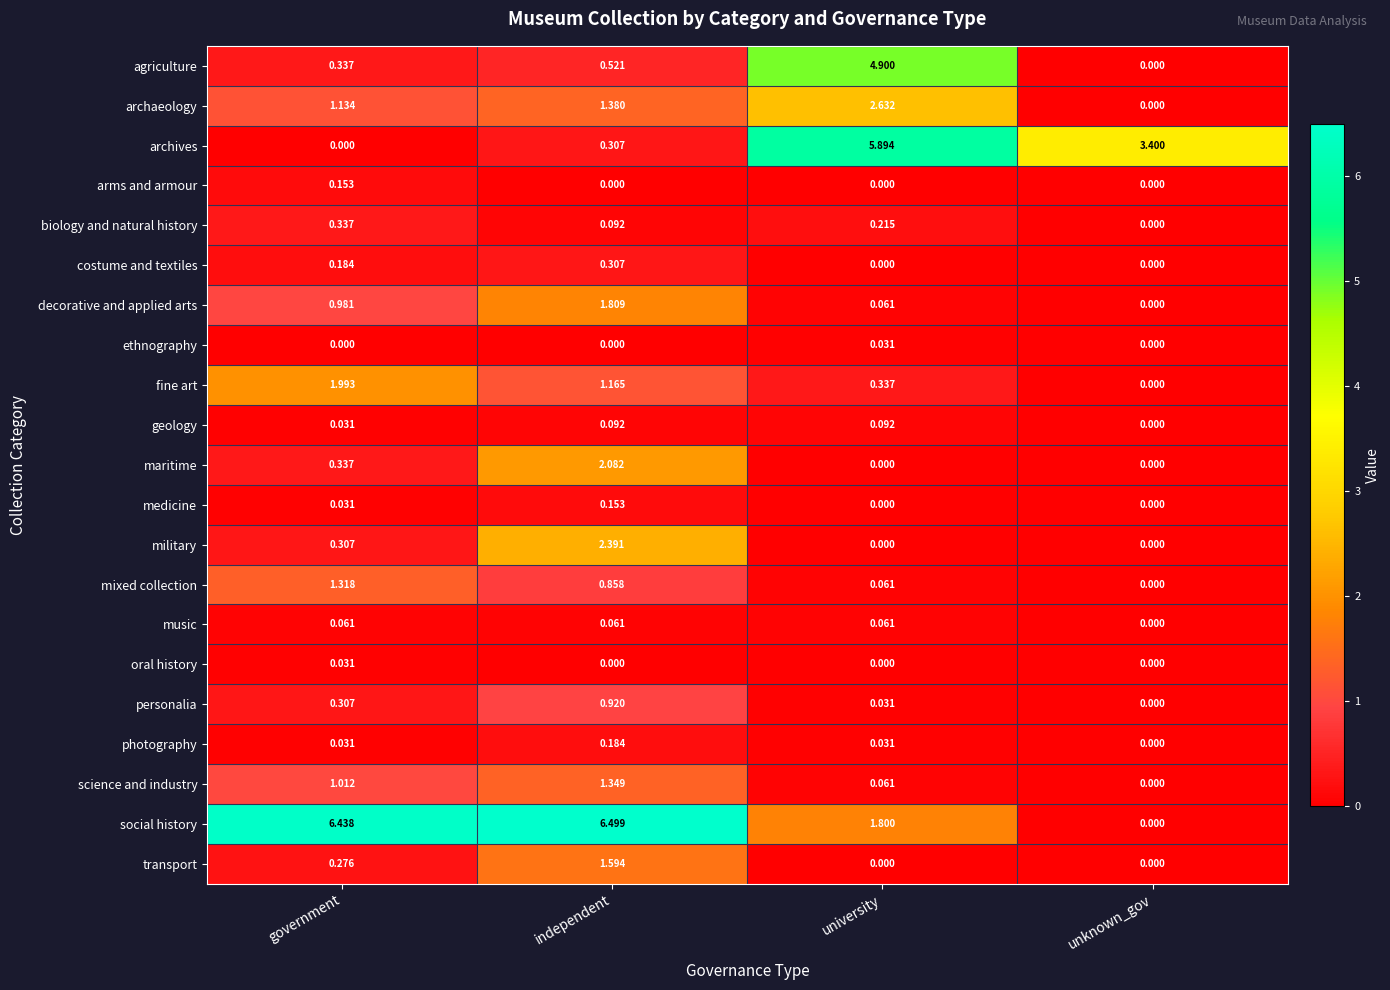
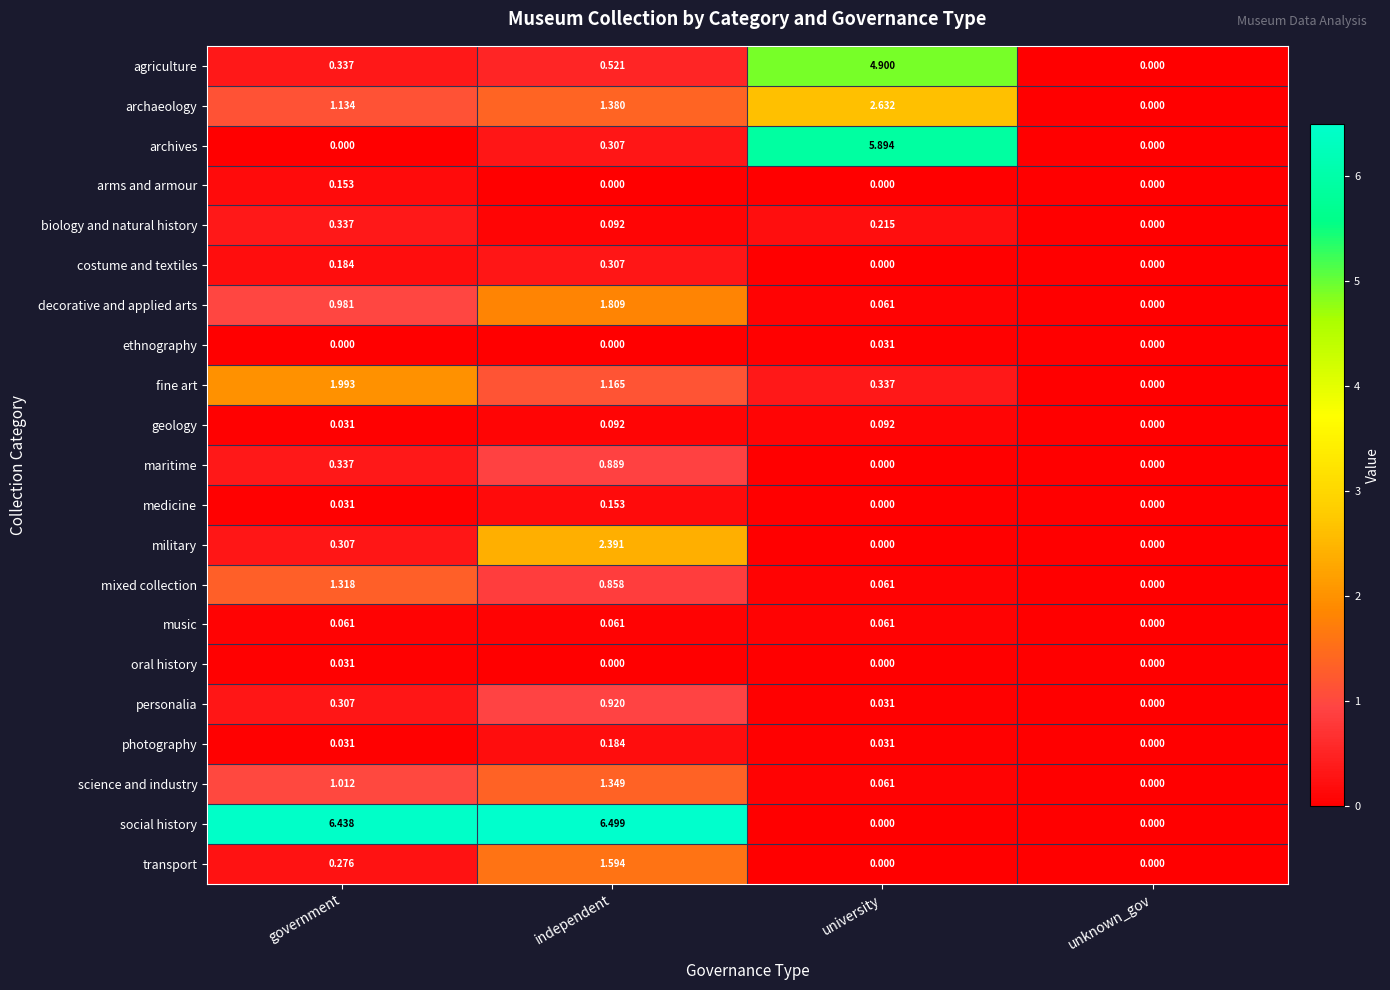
archives, unknown_gov: 3.400 -> 0.000
maritime, independent: 2.082 -> 0.889
social history, university: 1.800 -> 0.000
